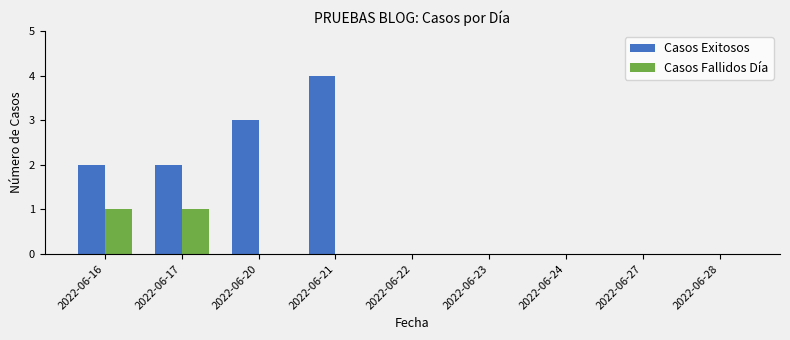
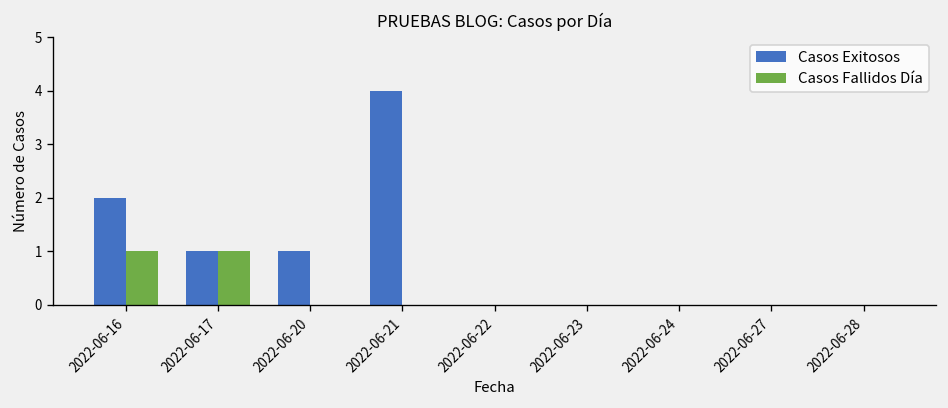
Casos Exitosos, 2022-06-17: 2 -> 1
Casos Exitosos, 2022-06-20: 3 -> 1
